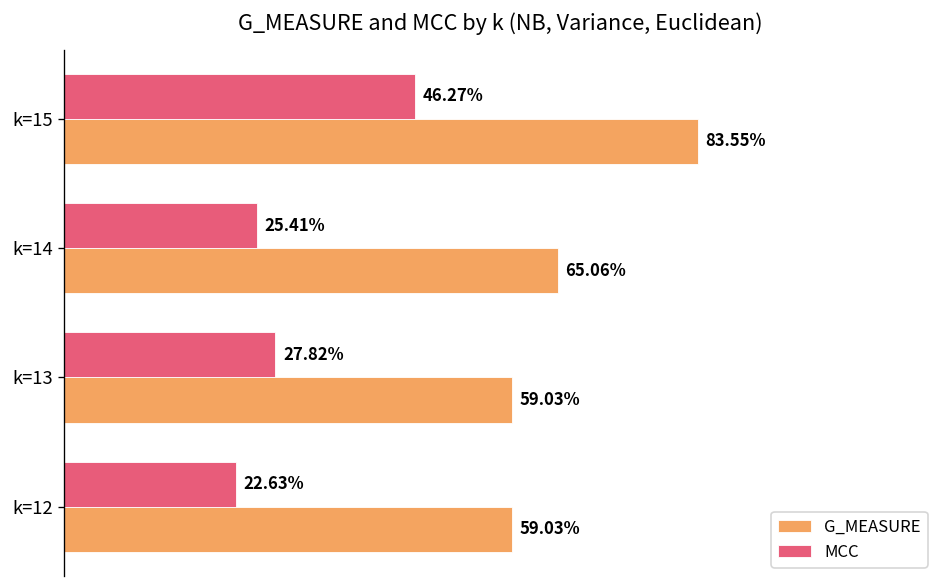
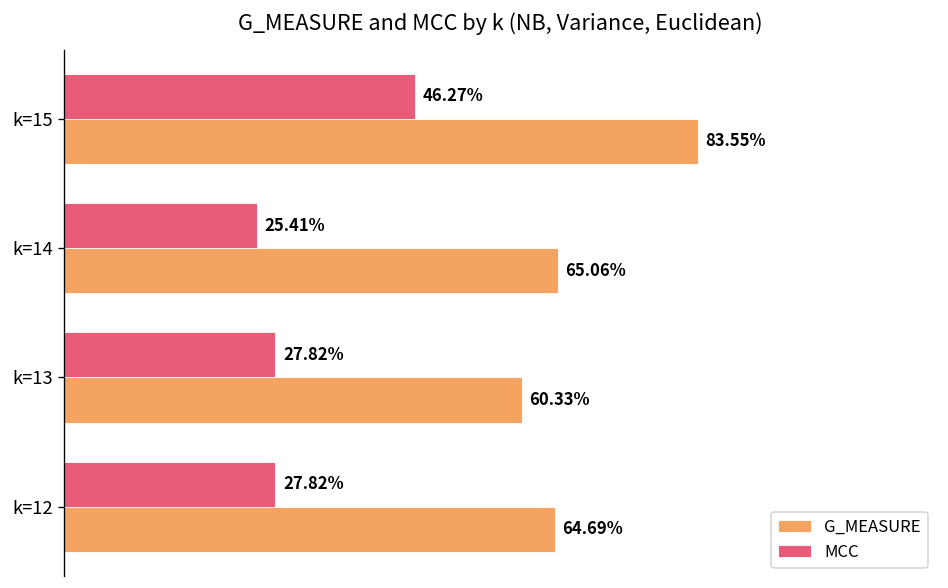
G_MEASURE, k=13: 59.03% -> 60.33%
MCC, k=12: 22.63% -> 27.82%
G_MEASURE, k=12: 59.03% -> 64.69%
